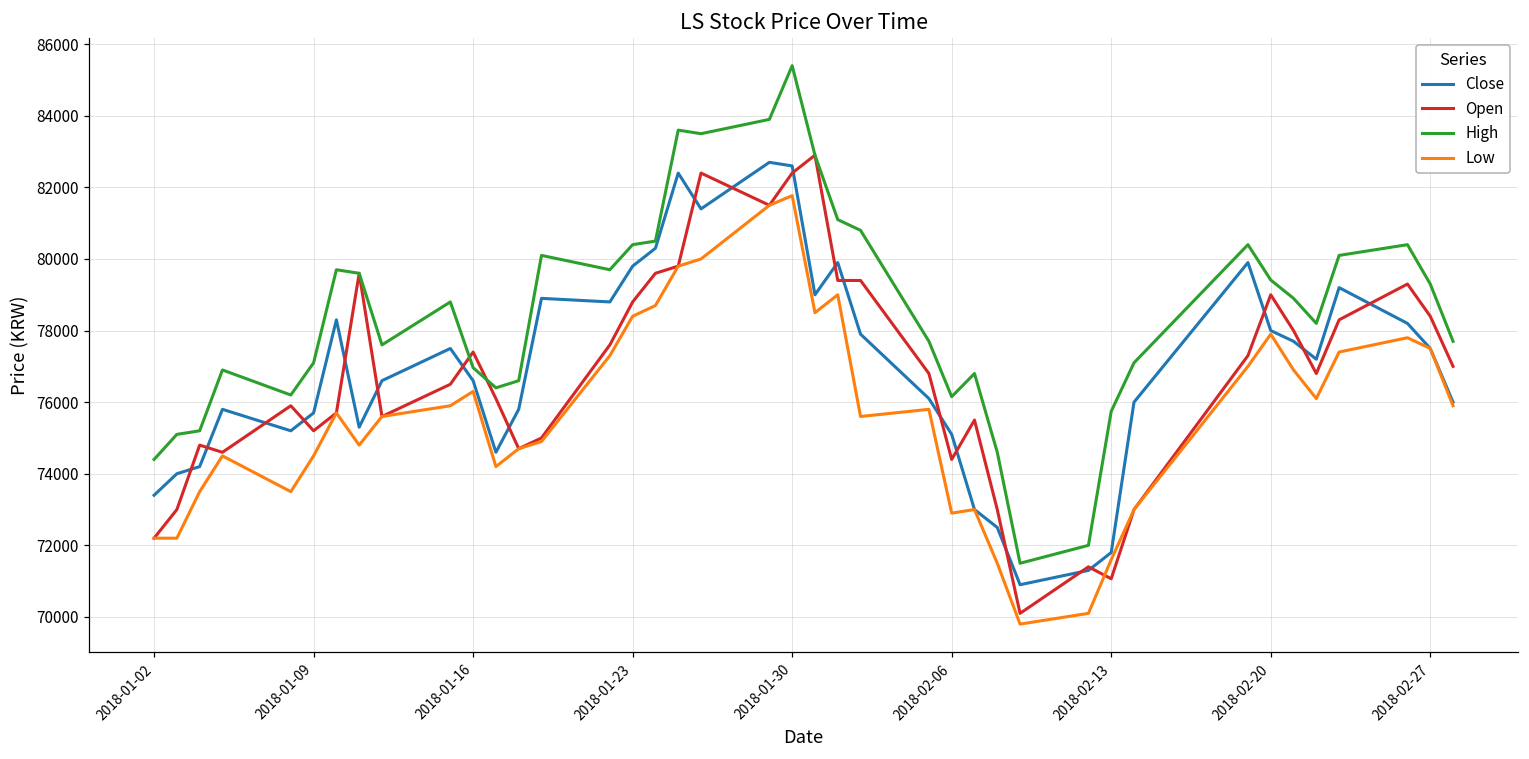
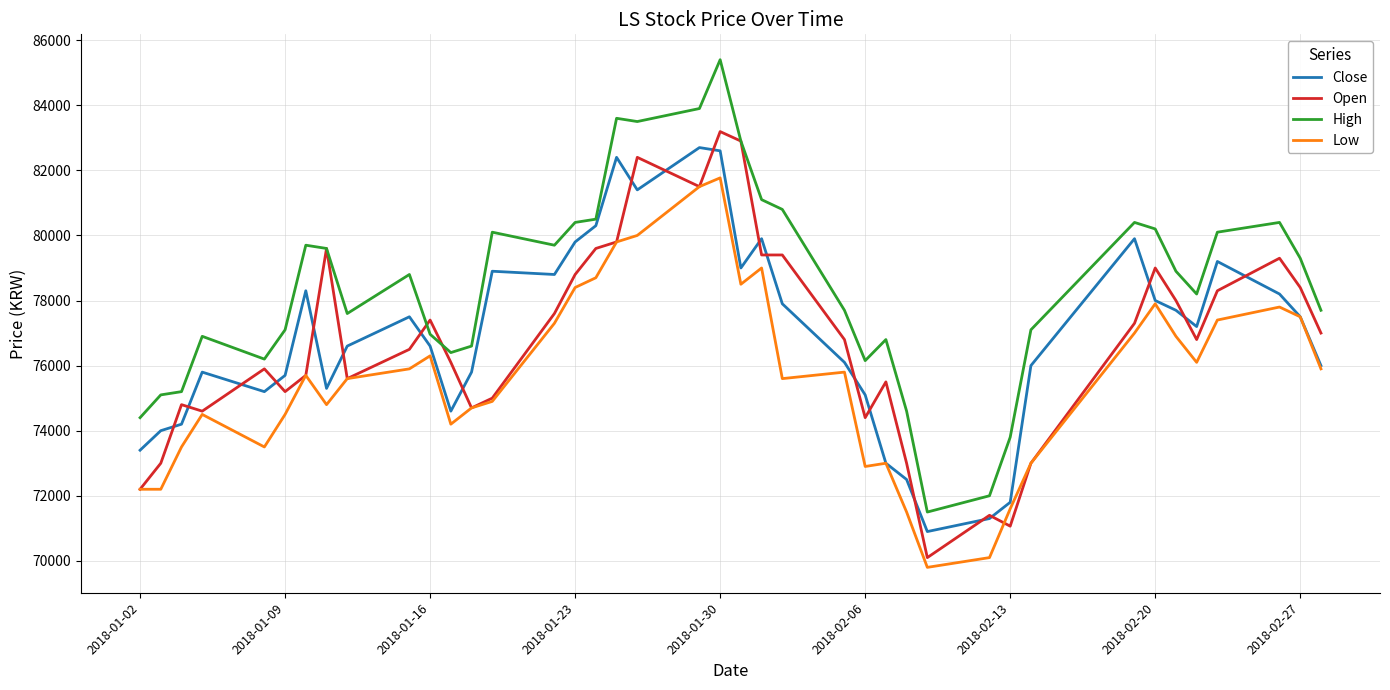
Open, 2018-01-30: 82400 -> 83200
High, 2018-02-13: 75700 -> 73800
High, 2018-02-20: 79400 -> 80200
